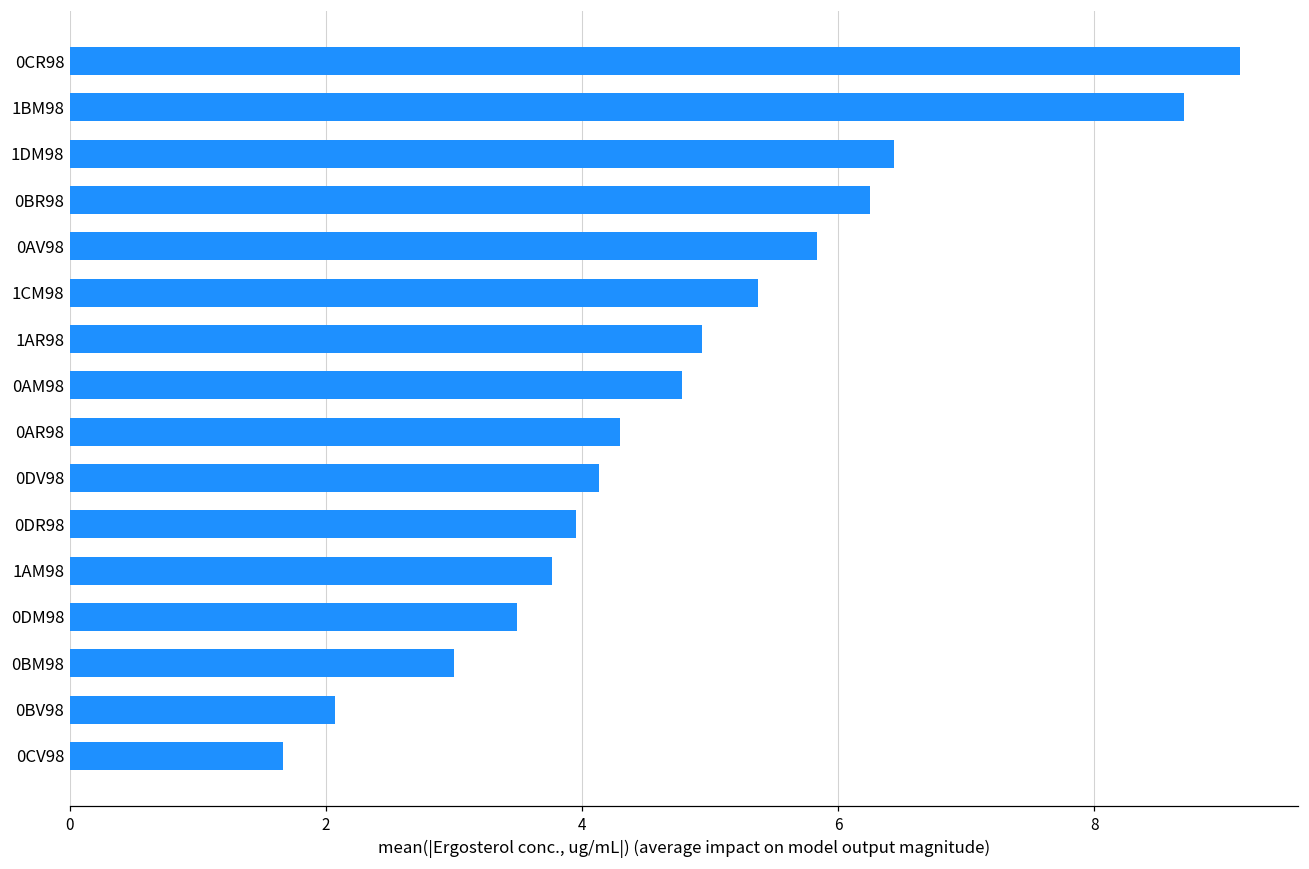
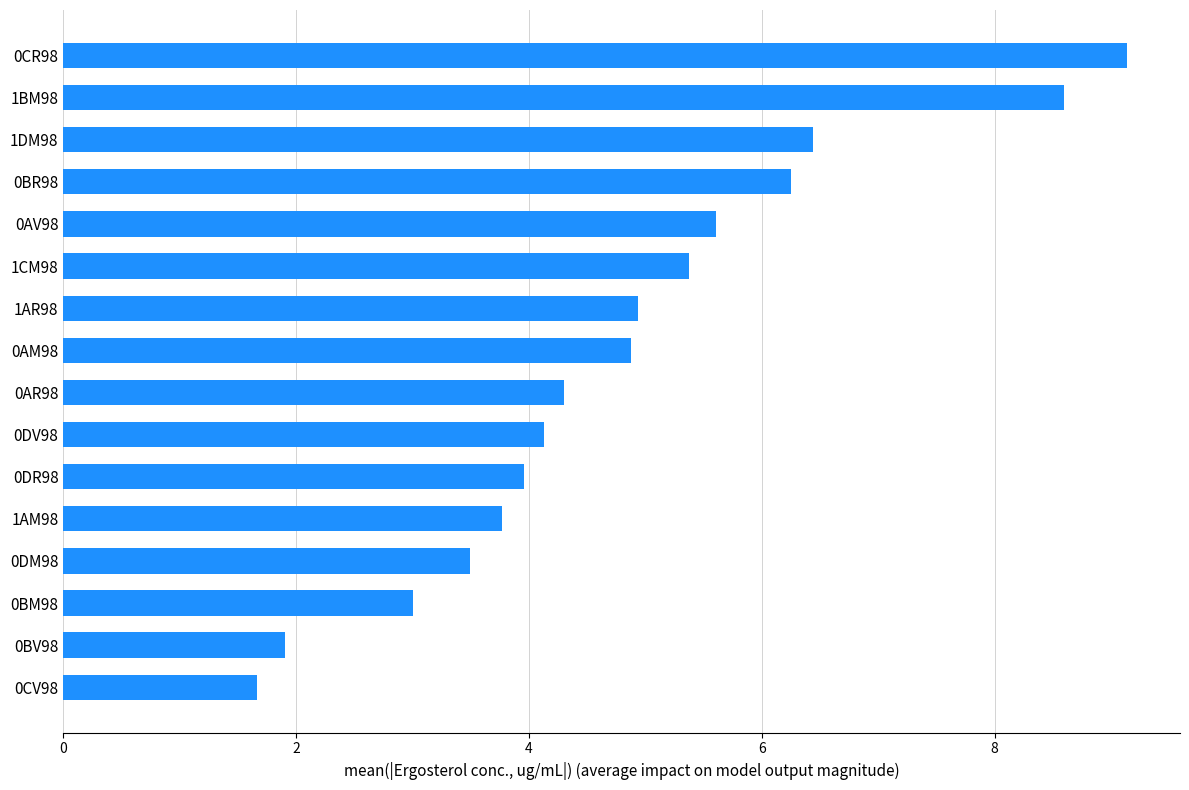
1BM98: 8.70 -> 8.59
0AV98: 5.83 -> 5.61
0AM98: 4.78 -> 4.88
0BV98: 2.07 -> 1.90
